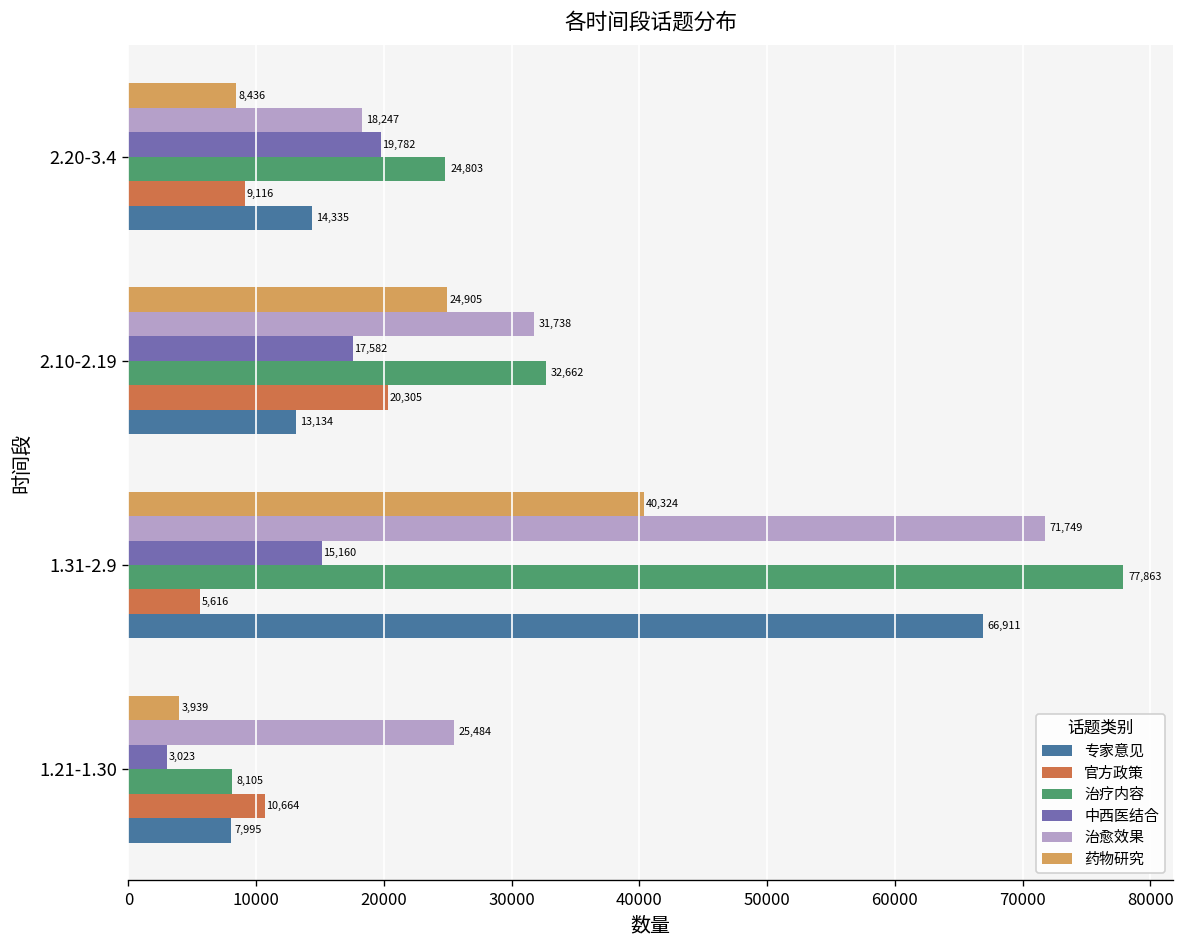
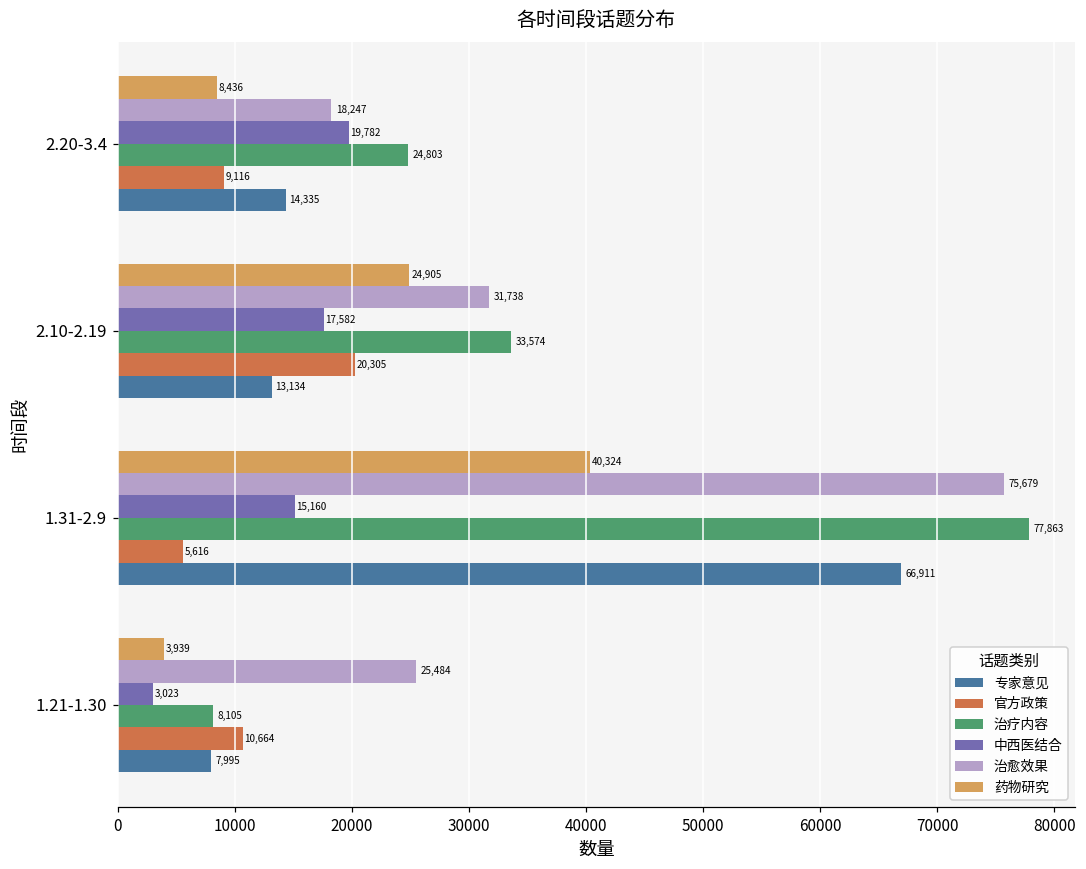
治疗内容, 2.10-2.19: 32,662 -> 33,574
治愈效果, 1.31-2.9: 71,749 -> 75,679
